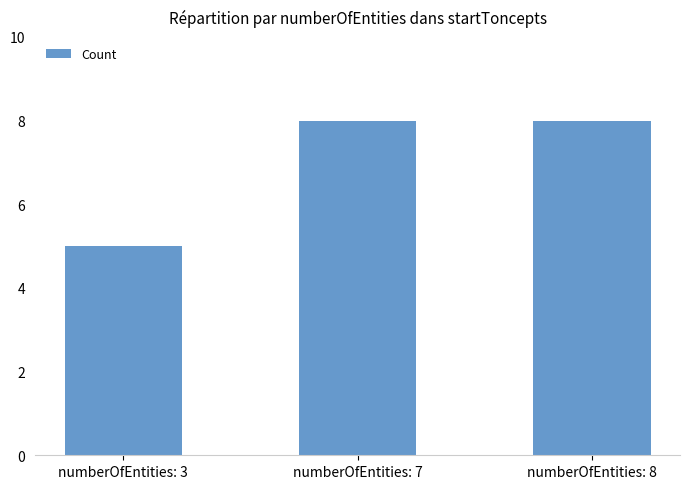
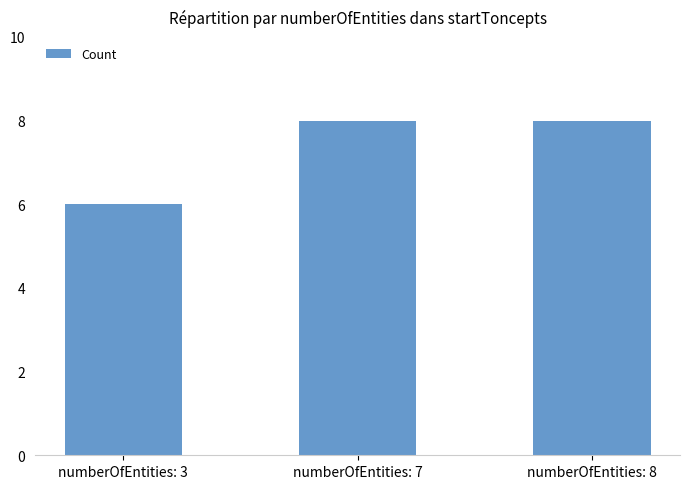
numberOfEntities: 3: 5 -> 6
